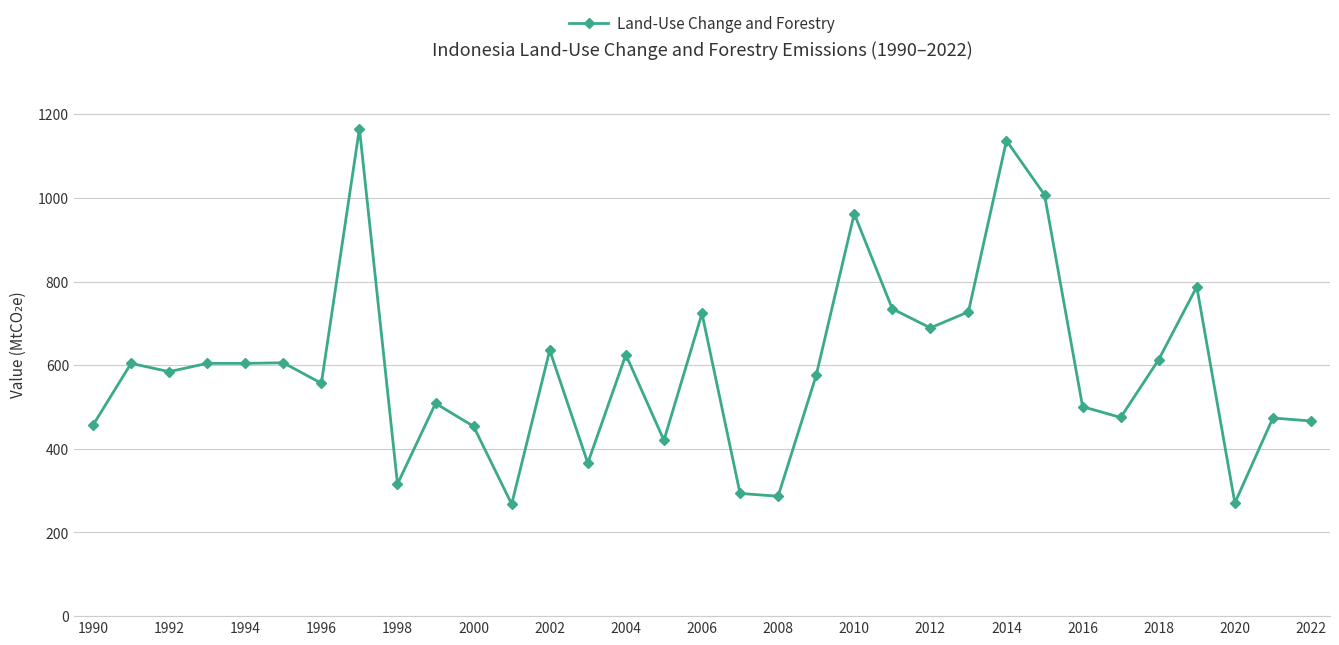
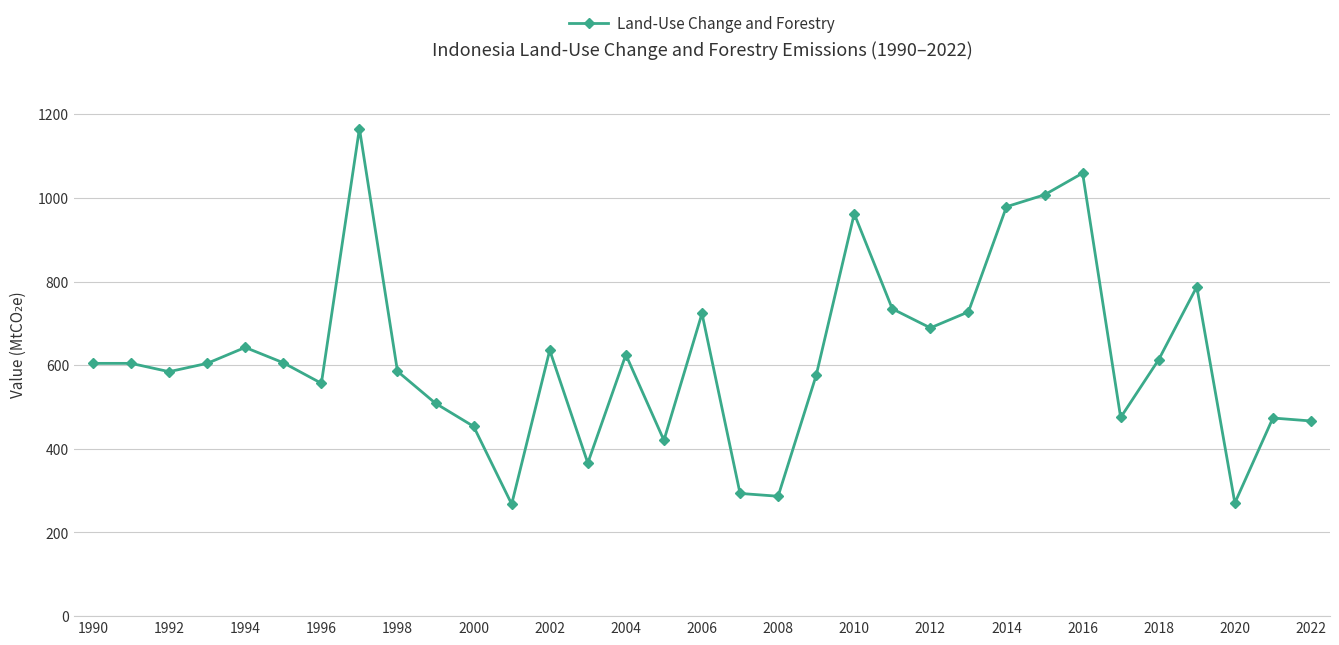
1990: 460 -> 600
1994: 600 -> 640
1998: 320 -> 590
2014: 1140 -> 980
2016: 500 -> 1060
